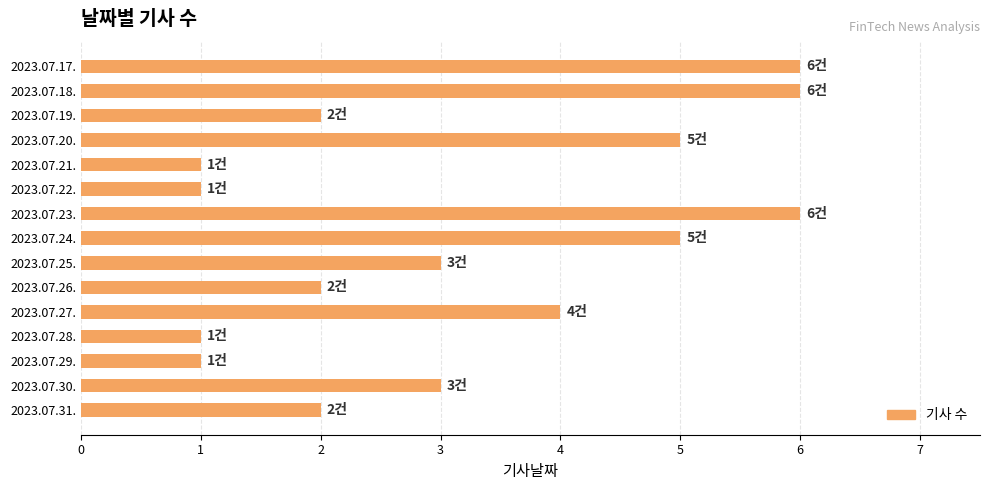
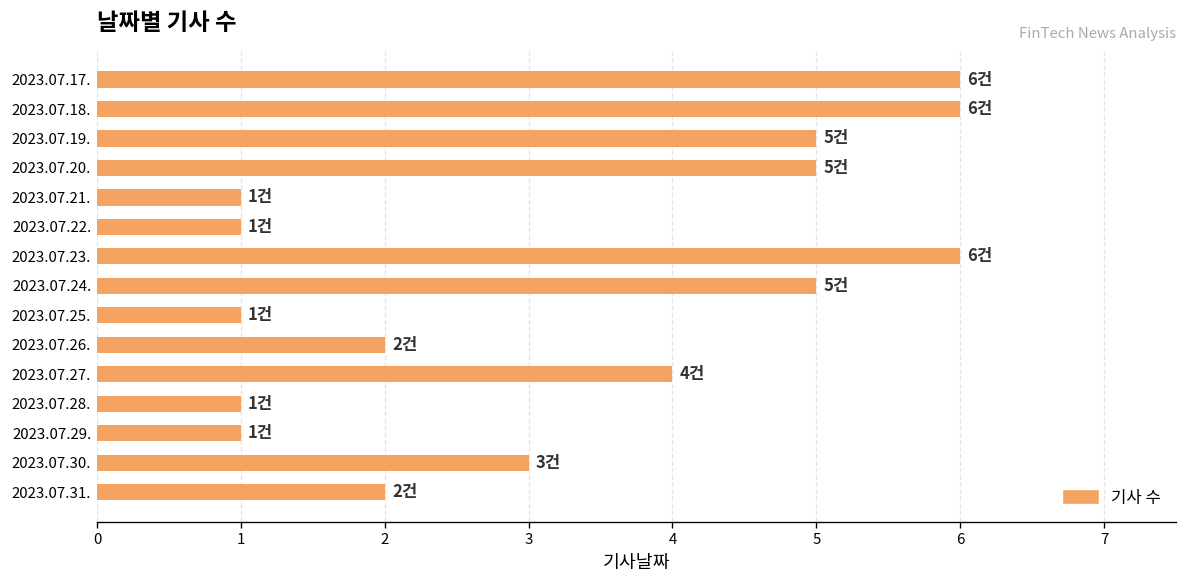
2023.07.19.: 2건 -> 5건
2023.07.25.: 3건 -> 1건
